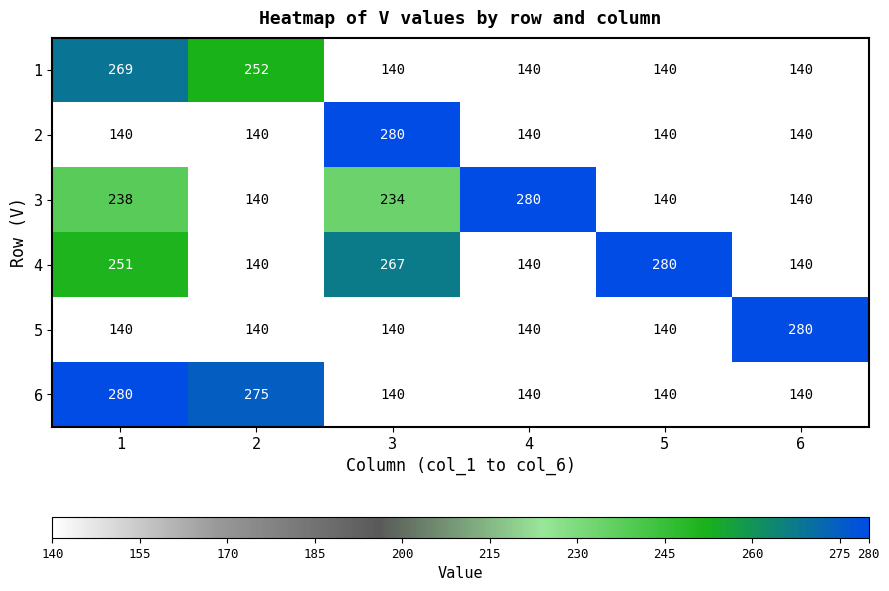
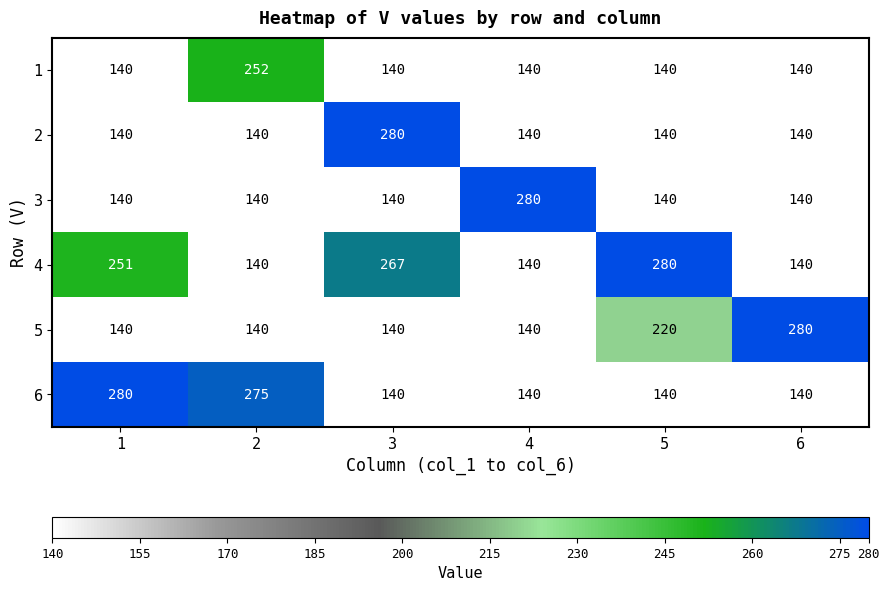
1, 1: 269 -> 140
3, 1: 238 -> 140
3, 3: 234 -> 140
5, 5: 140 -> 220
